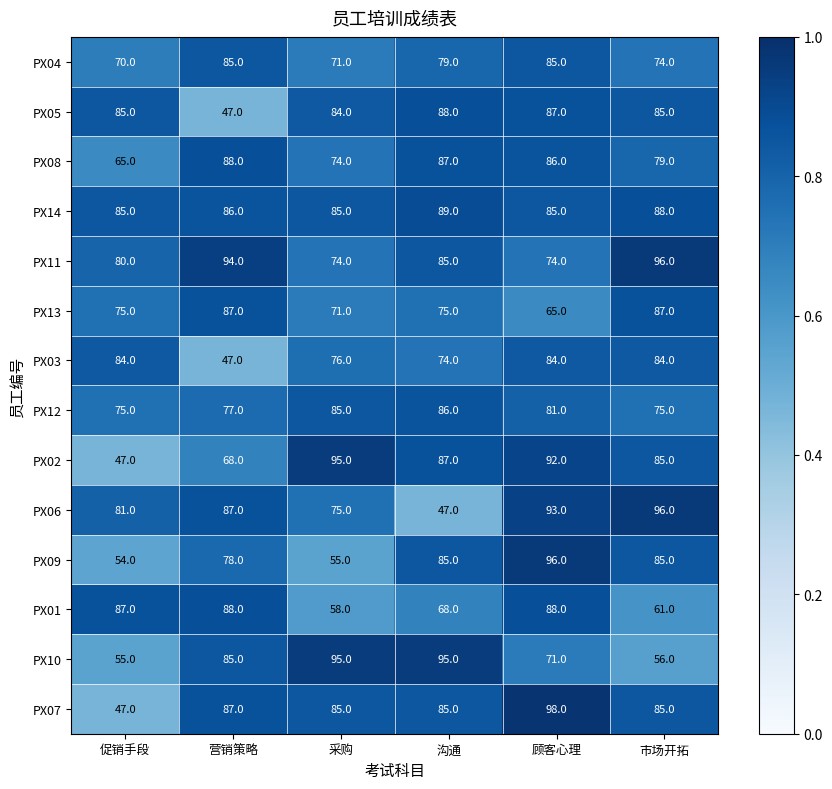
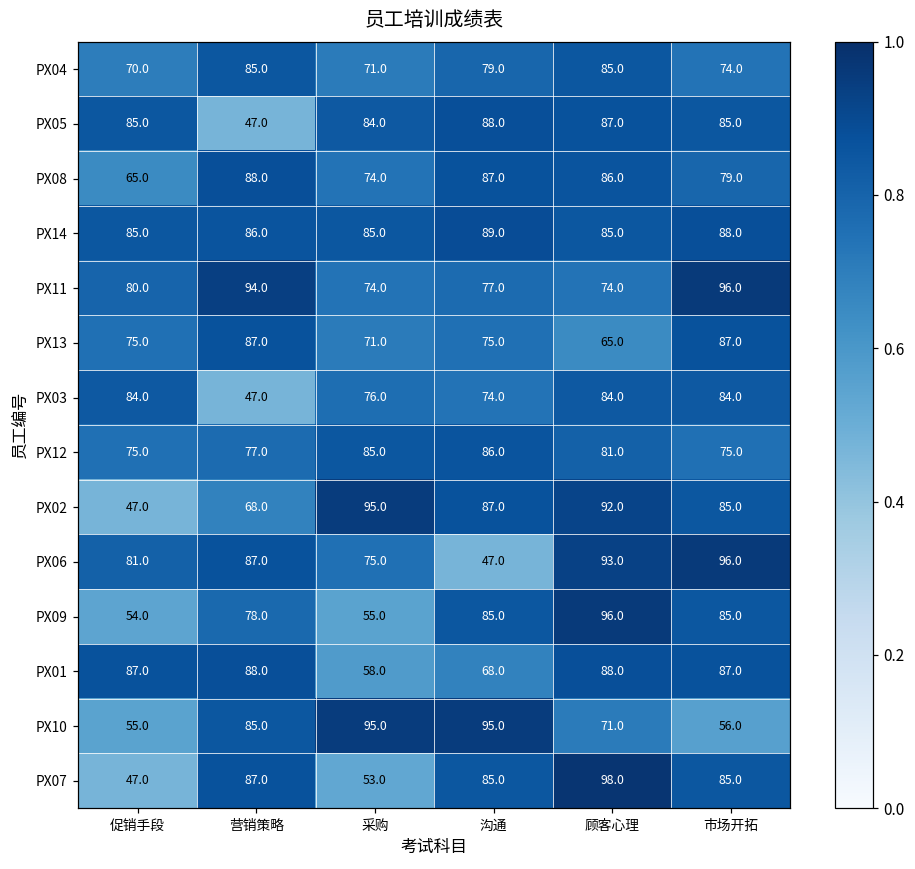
PX11, 沟通: 85.0 -> 77.0
PX01, 市场开拓: 61.0 -> 87.0
PX07, 采购: 85.0 -> 53.0
